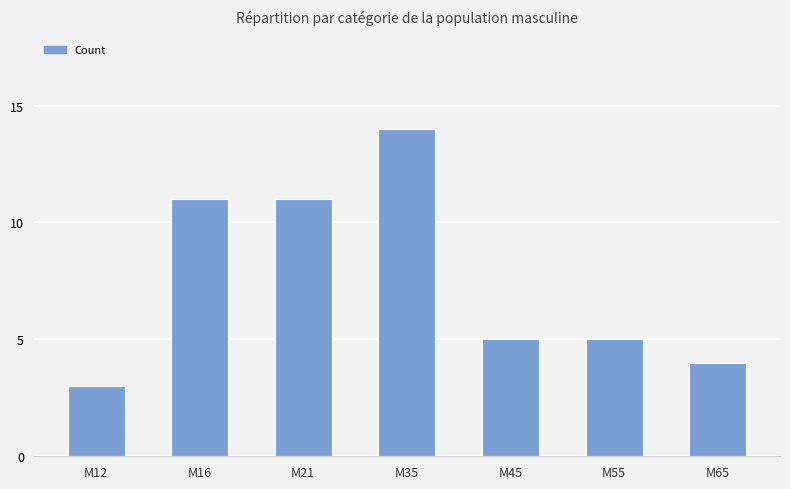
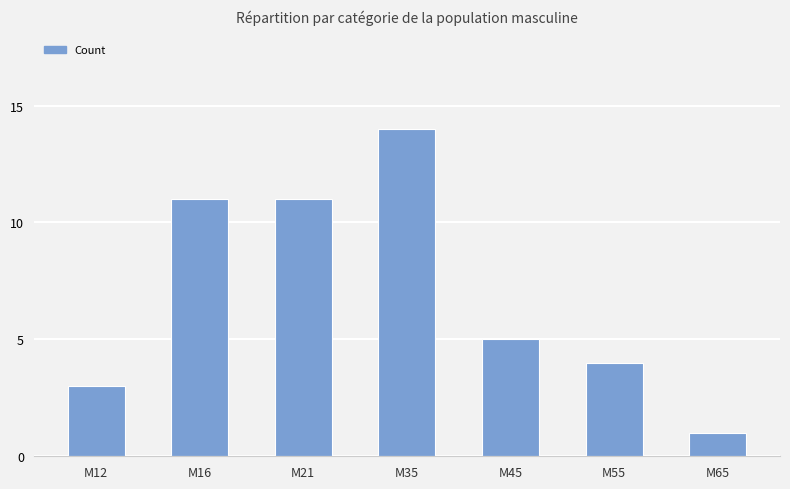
M55: 5 -> 4
M65: 4 -> 1
